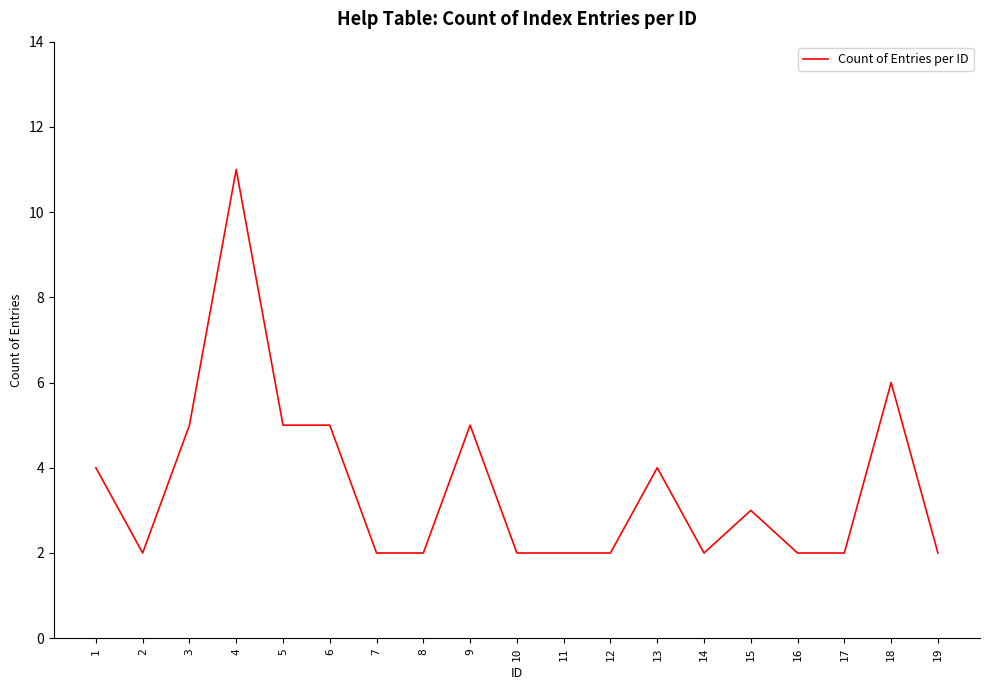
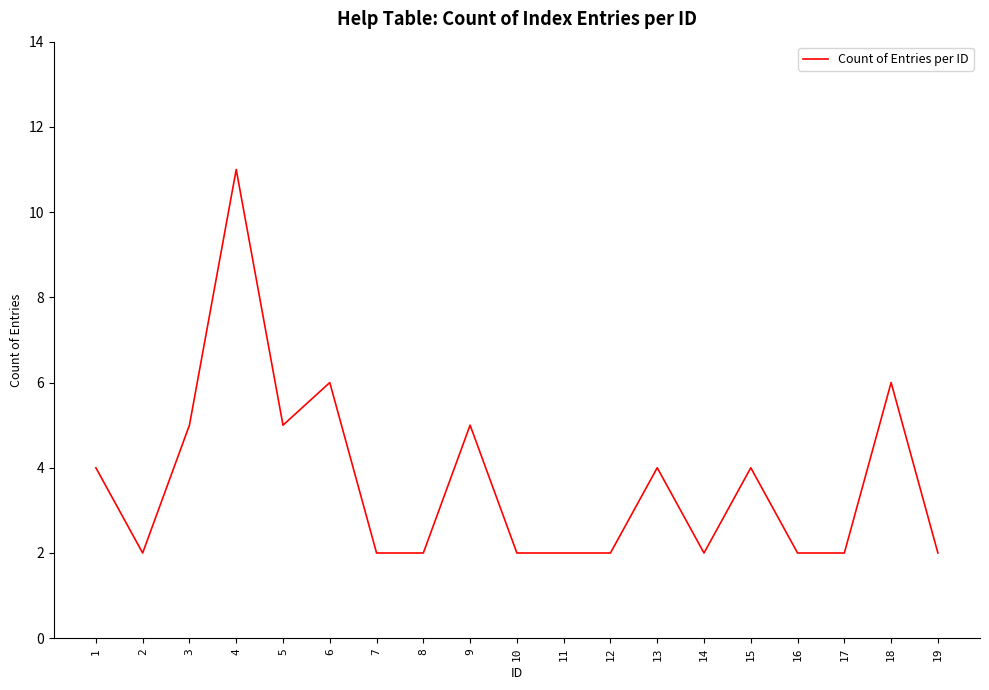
6: 5 -> 6
15: 3 -> 4
